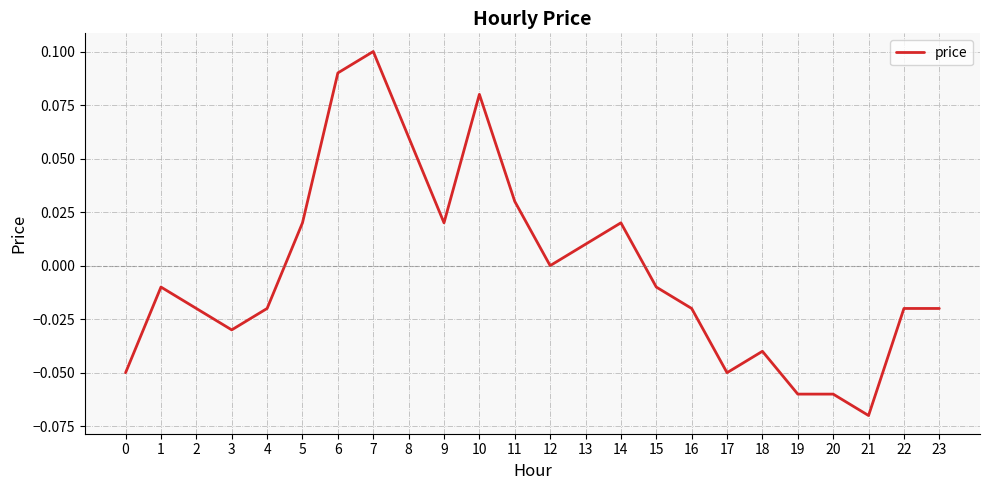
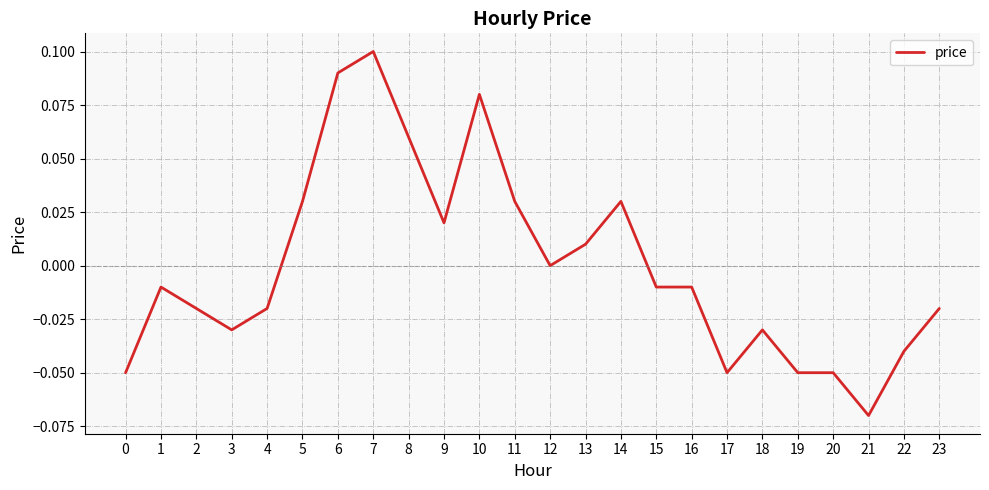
5: 0.02 -> 0.03
14: 0.02 -> 0.03
16: -0.02 -> -0.01
18: -0.04 -> -0.03
19: -0.06 -> -0.05
20: -0.06 -> -0.05
22: -0.02 -> -0.04
